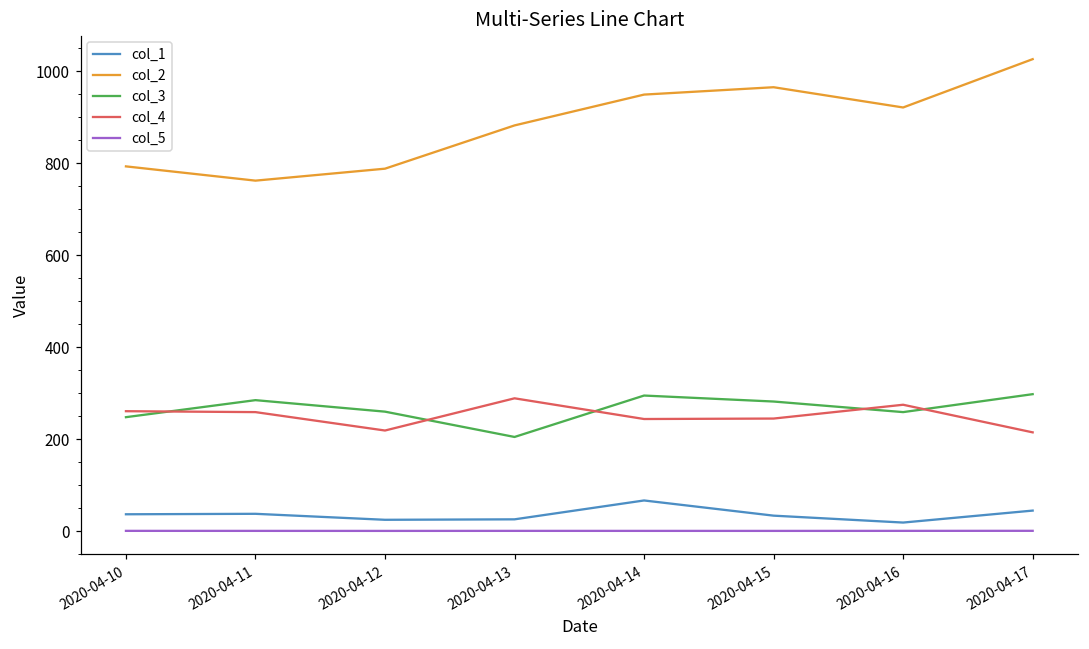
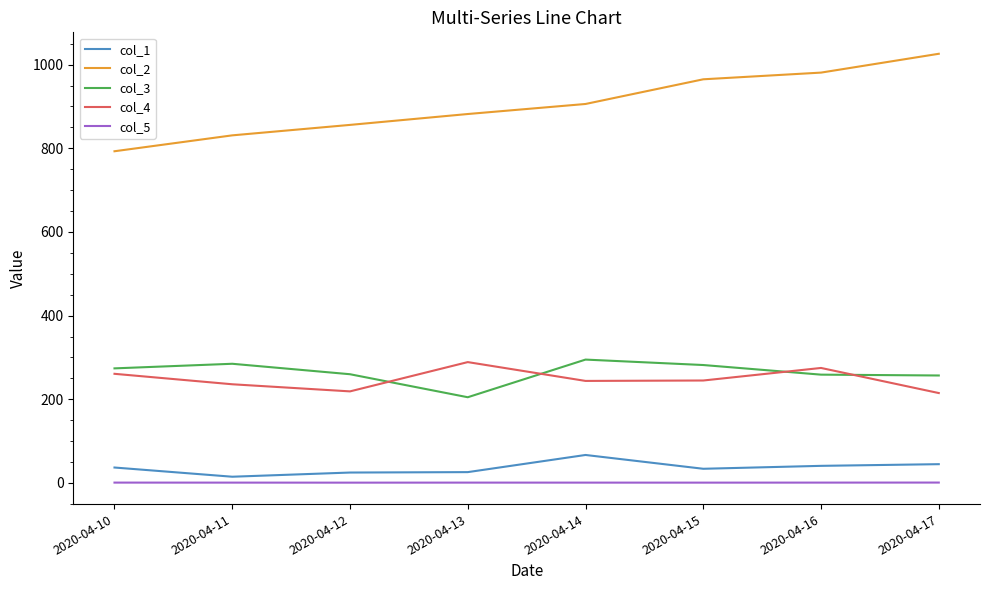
col_3, 2020-04-10: 250 -> 270
col_1, 2020-04-11: 40 -> 20
col_2, 2020-04-11: 760 -> 830
col_4, 2020-04-11: 260 -> 240
col_2, 2020-04-12: 790 -> 860
col_2, 2020-04-14: 950 -> 910
col_1, 2020-04-16: 20 -> 40
col_2, 2020-04-16: 920 -> 980
col_3, 2020-04-17: 300 -> 260
